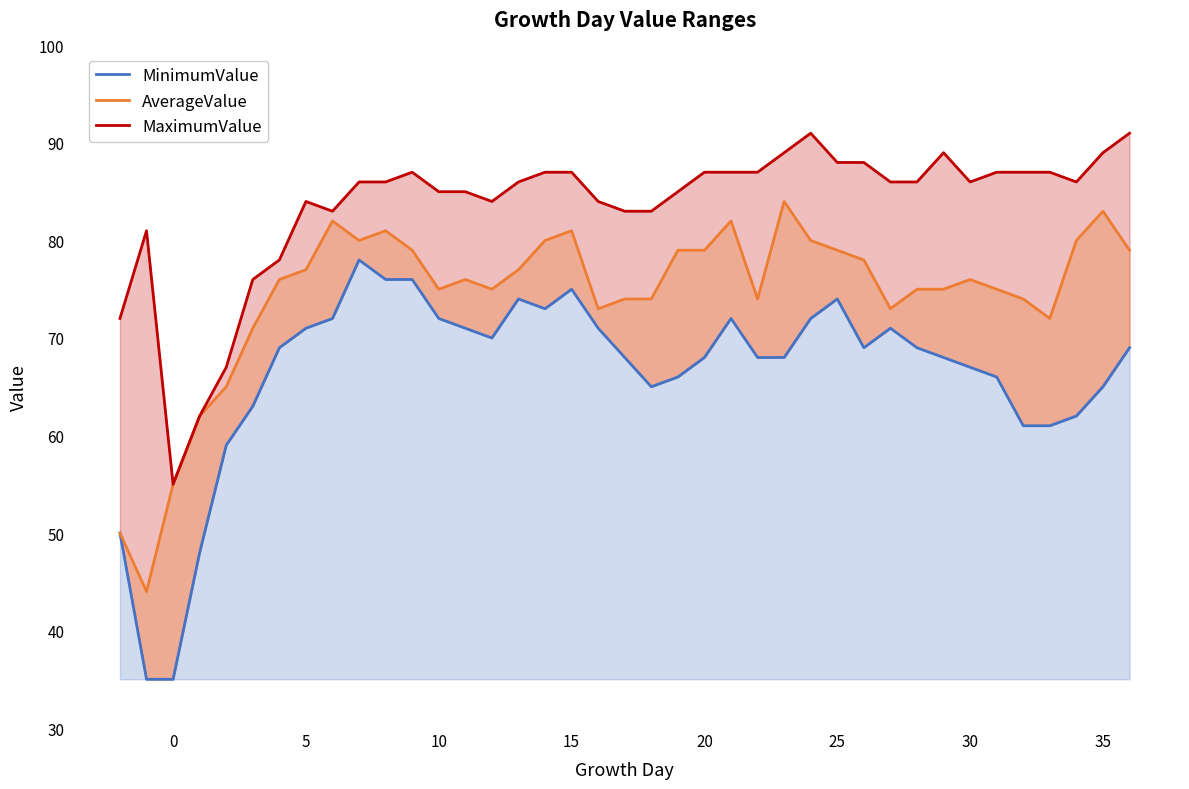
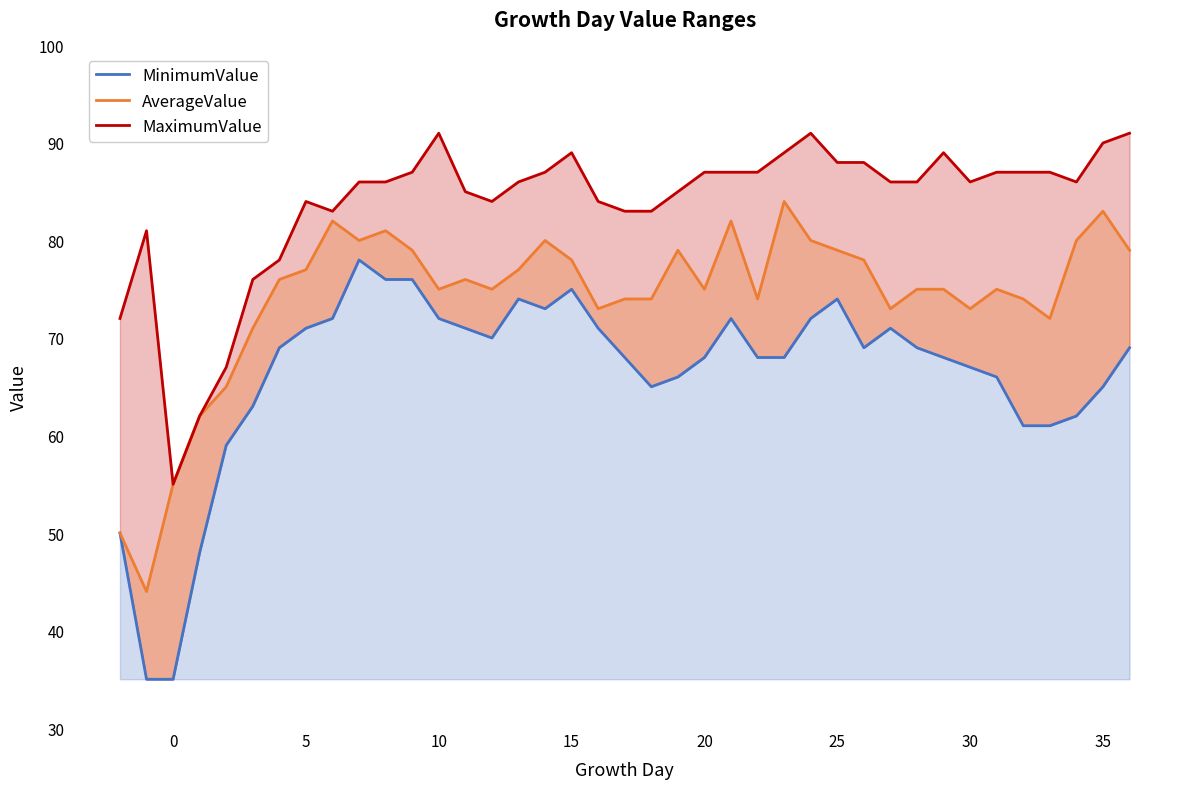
MaximumValue, 10: 85 -> 91
AverageValue, 15: 81 -> 78
MaximumValue, 15: 87 -> 89
AverageValue, 20: 79 -> 75
AverageValue, 30: 76 -> 73
MaximumValue, 35: 89 -> 90
